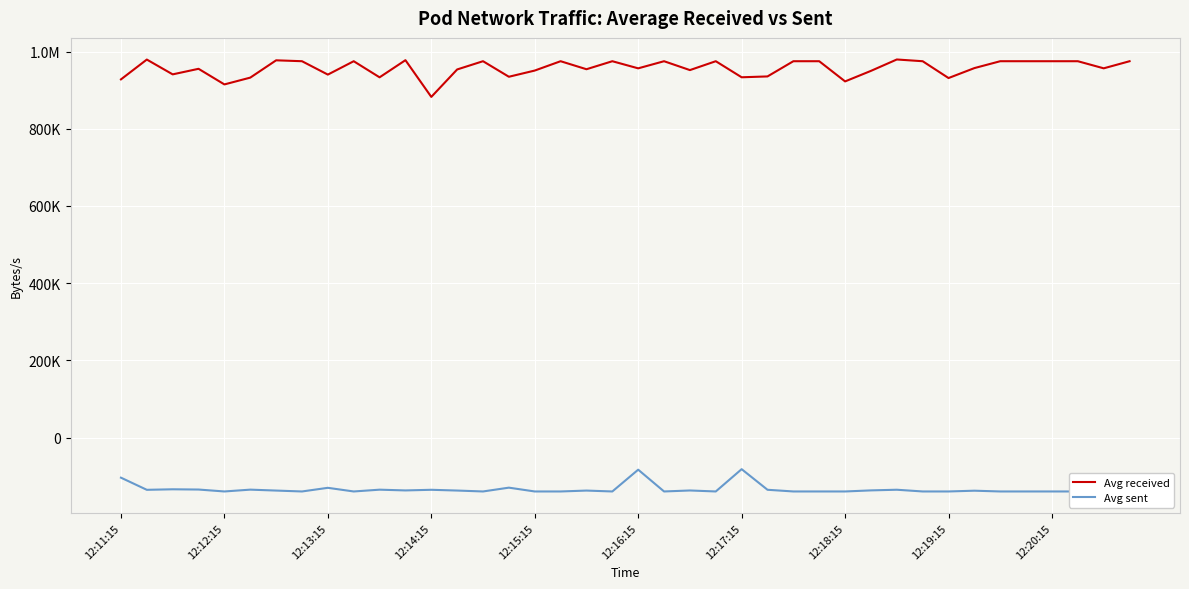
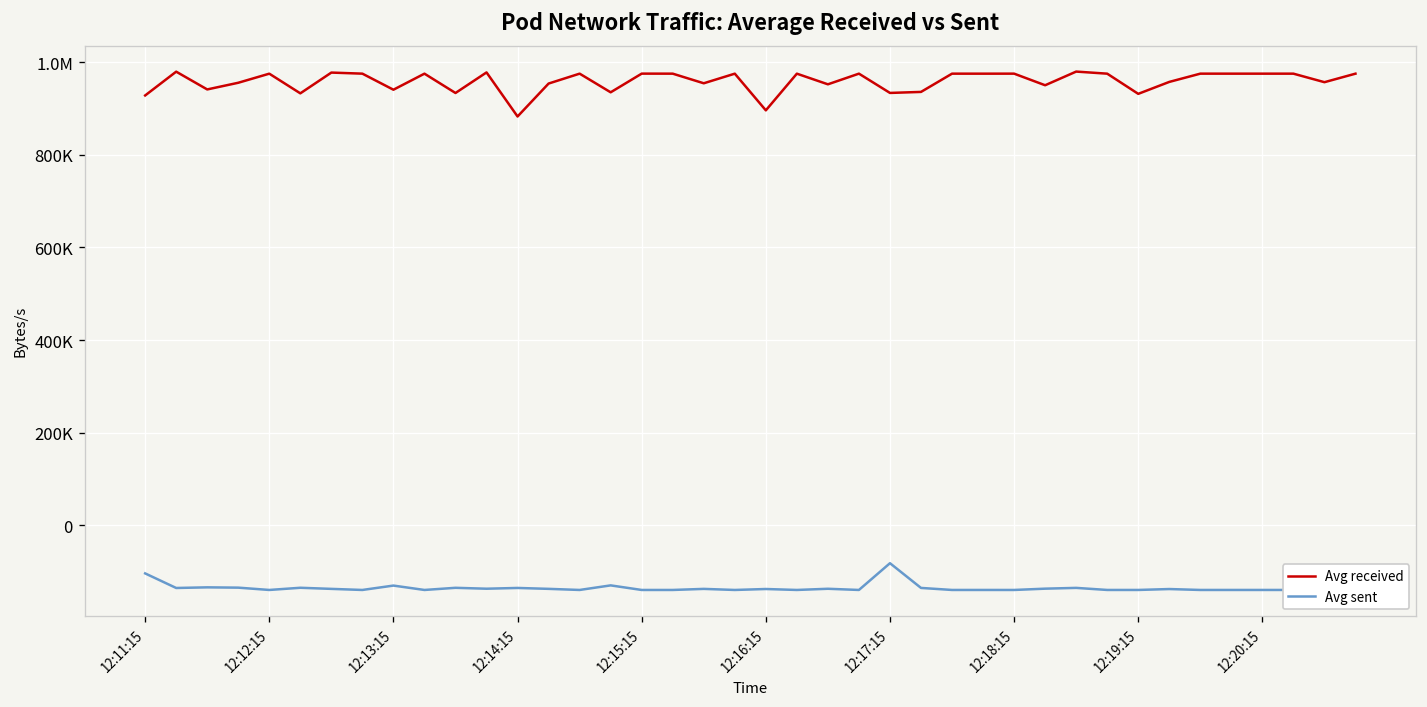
Avg received, 12:12:15: 910000 -> 970000
Avg received, 12:15:15: 950000 -> 980000
Avg received, 12:16:15: 960000 -> 900000
Avg sent, 12:16:15: -80000 -> -140000
Avg received, 12:18:15: 920000 -> 970000
